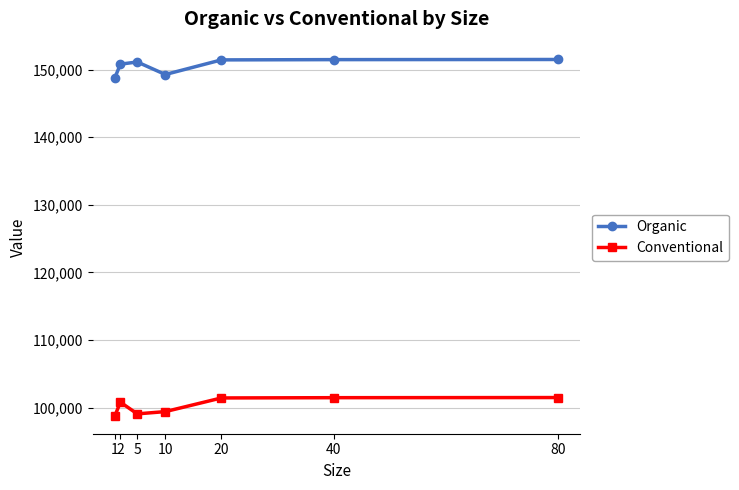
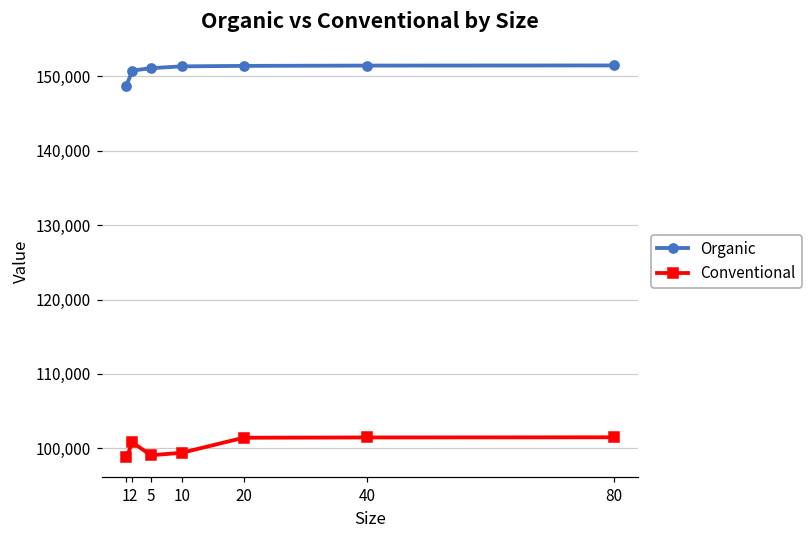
Organic, 10: 149,000 -> 151,000
